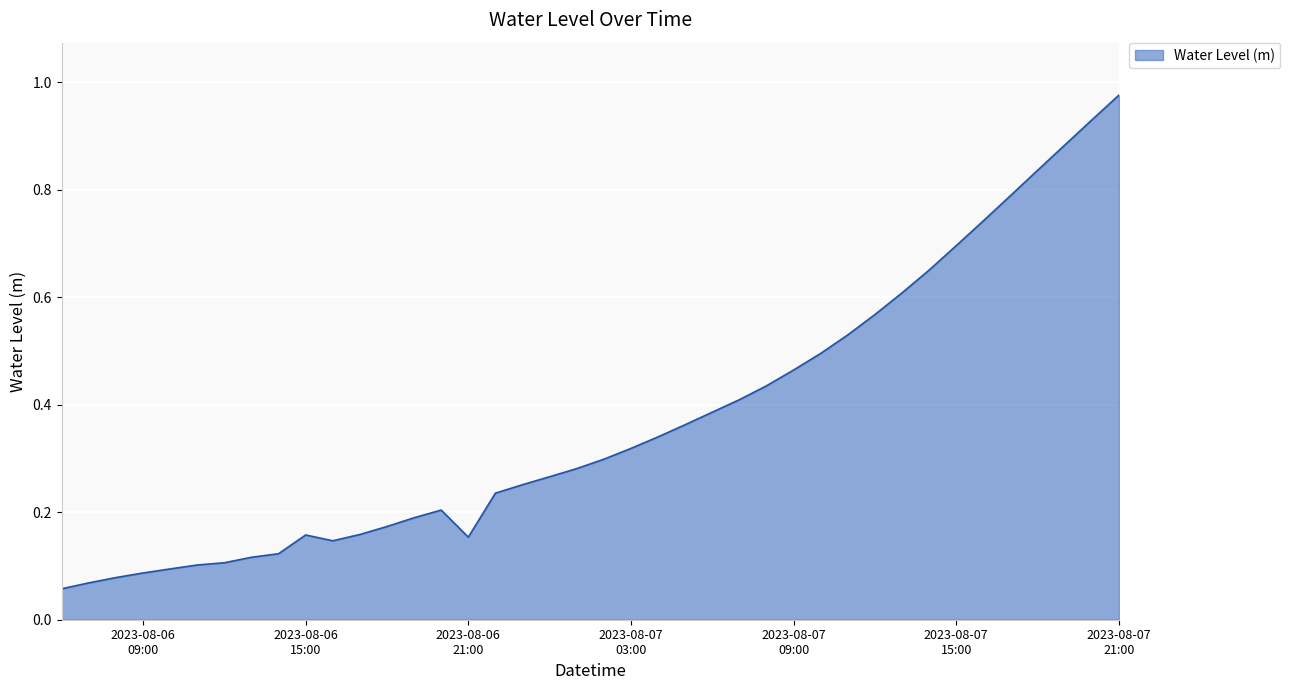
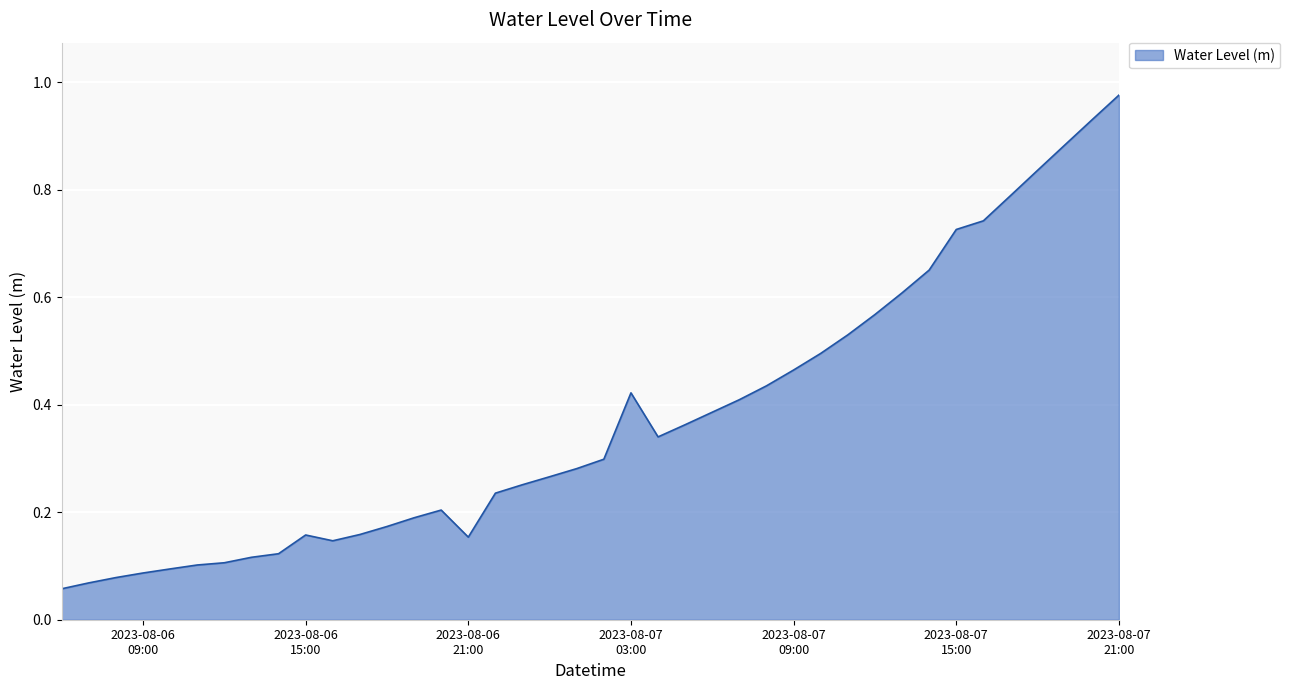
2023-08-07 03:00: 0.32 -> 0.42
2023-08-07 15:00: 0.70 -> 0.73
